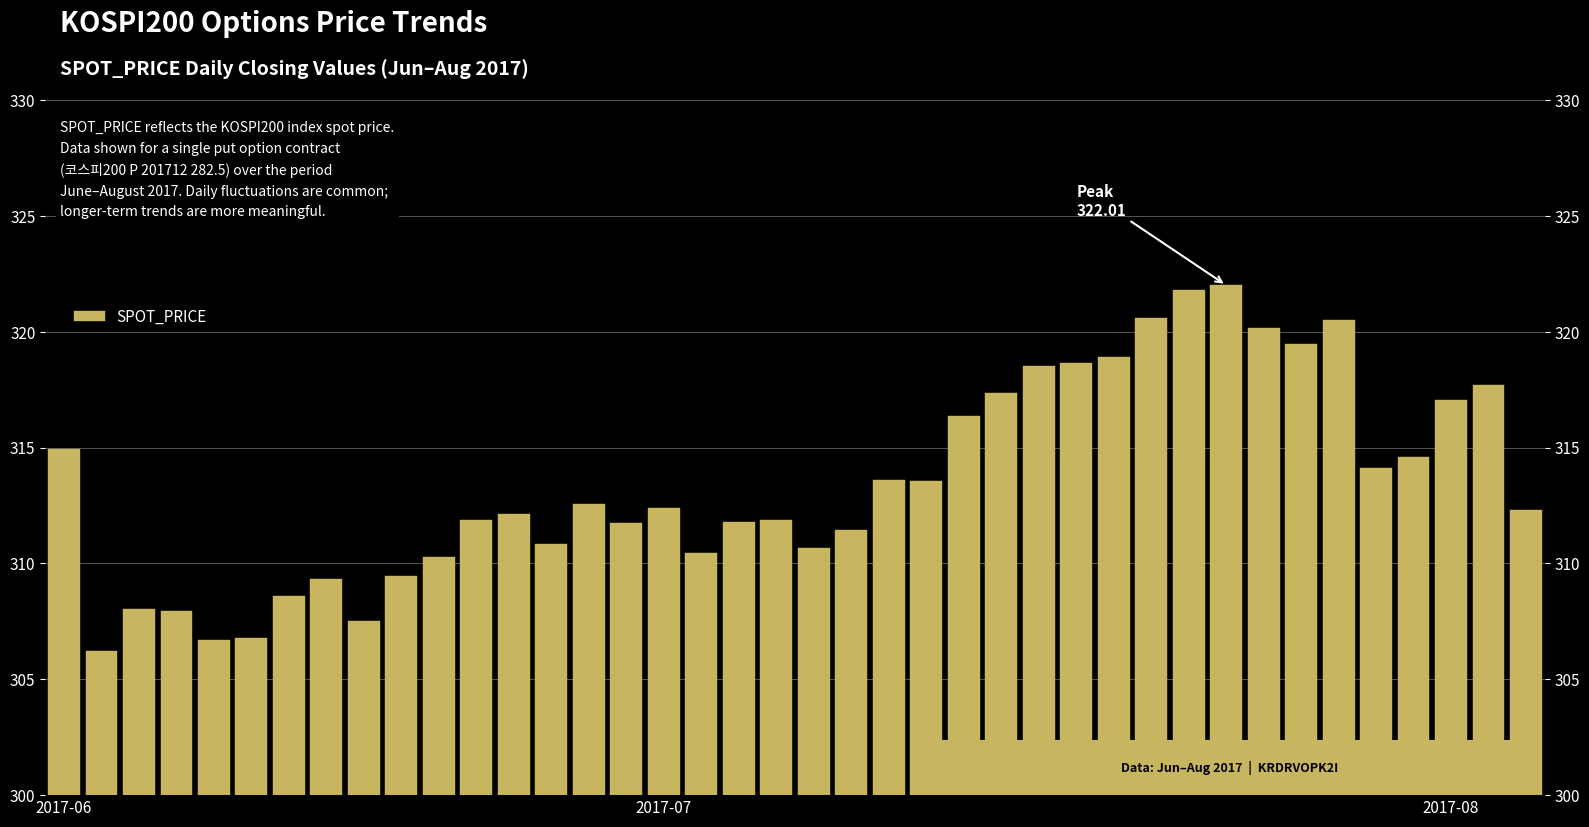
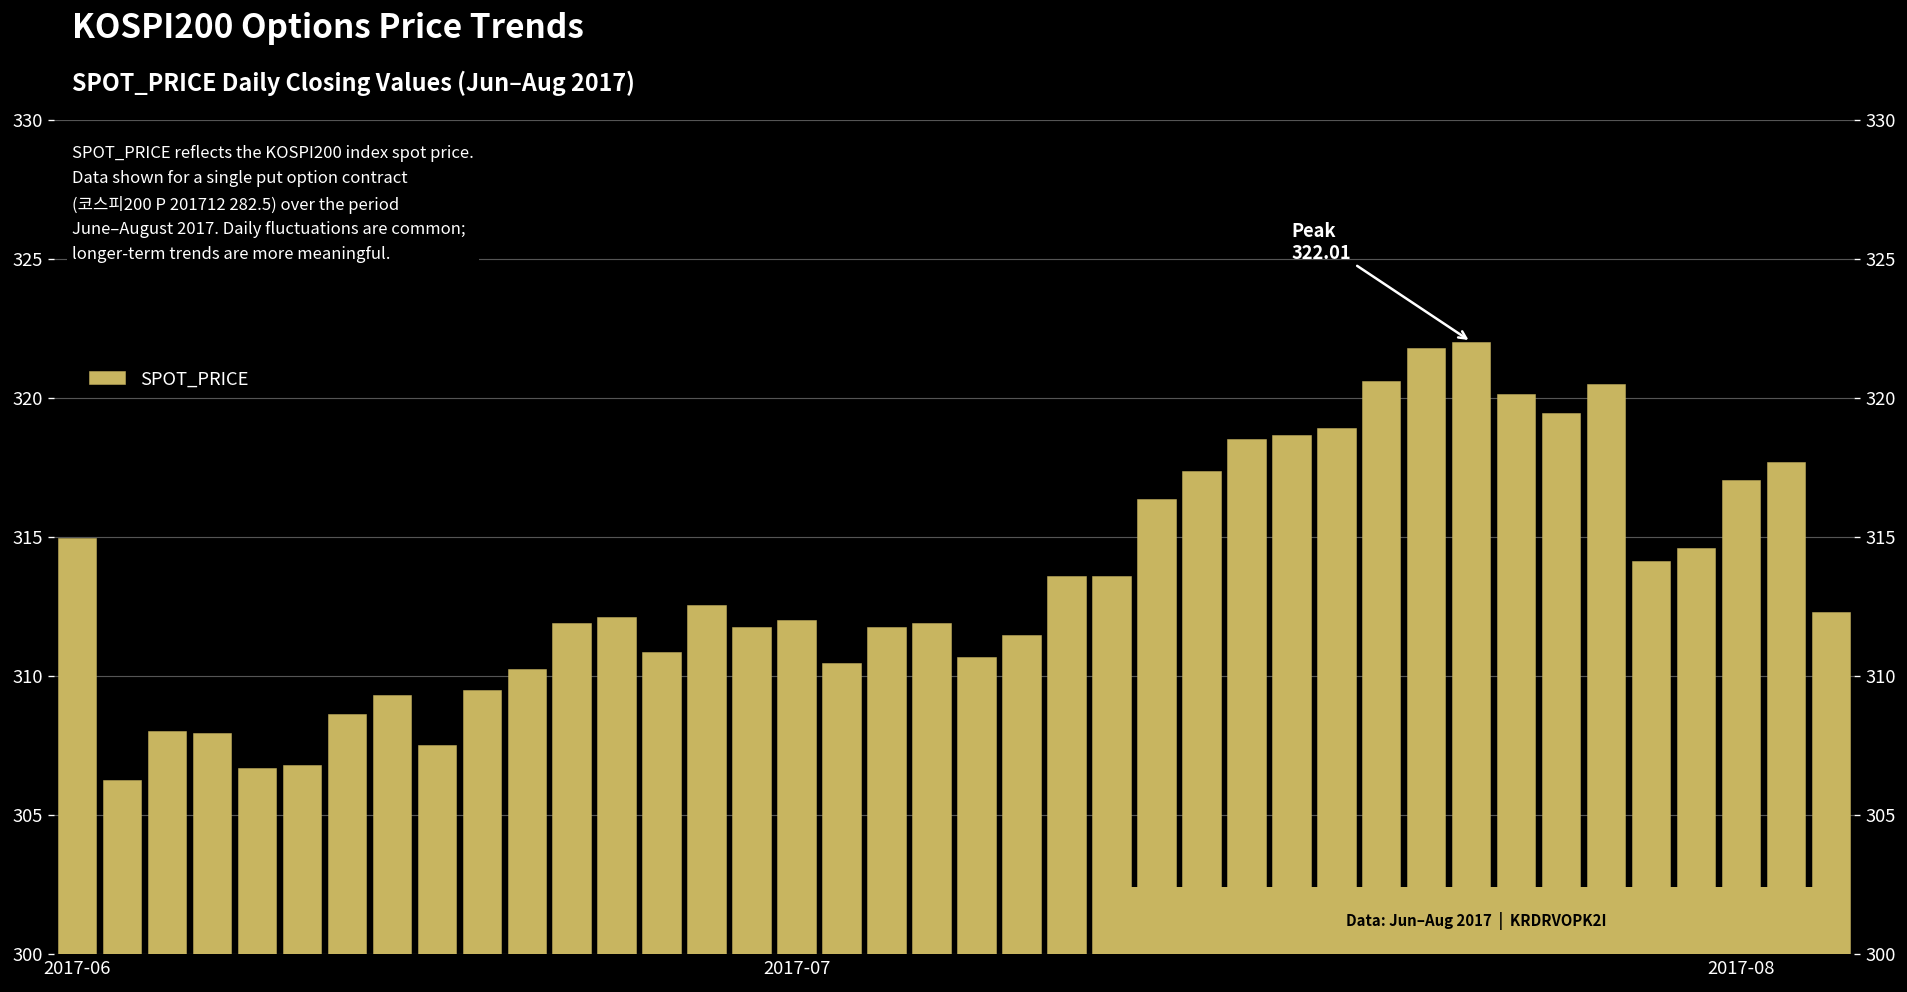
2017-07: 312.4 -> 312.0
